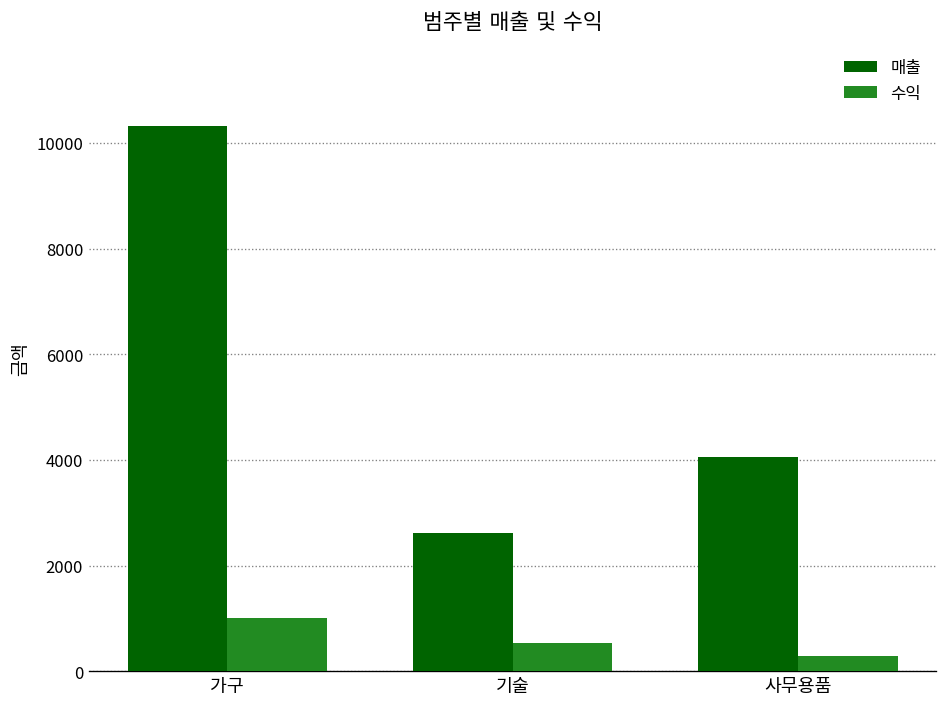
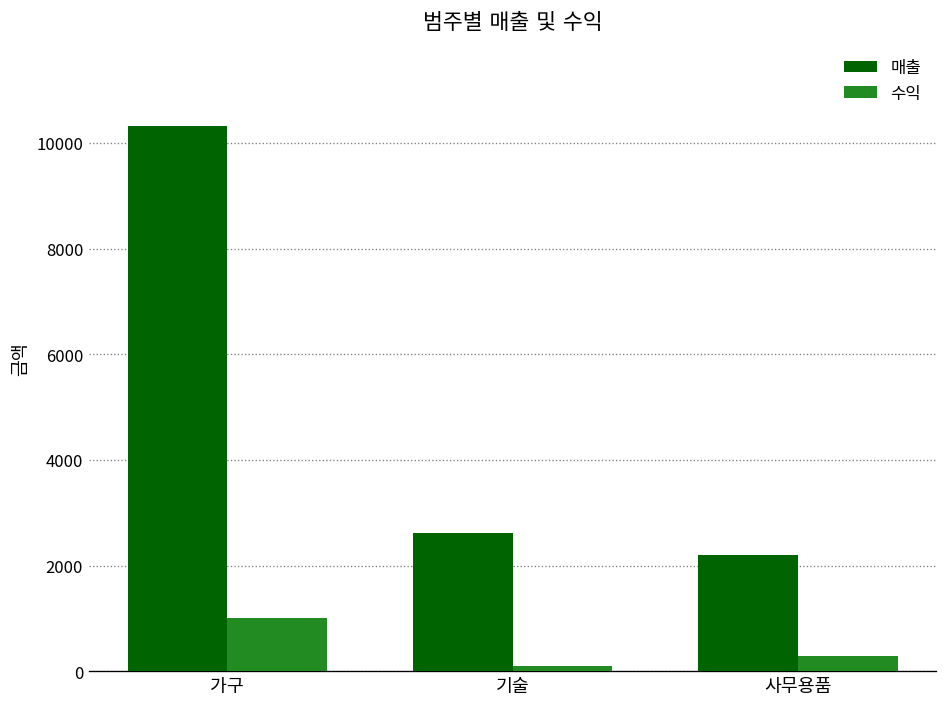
수익, 기술: 500 -> 100
매출, 사무용품: 4100 -> 2200
